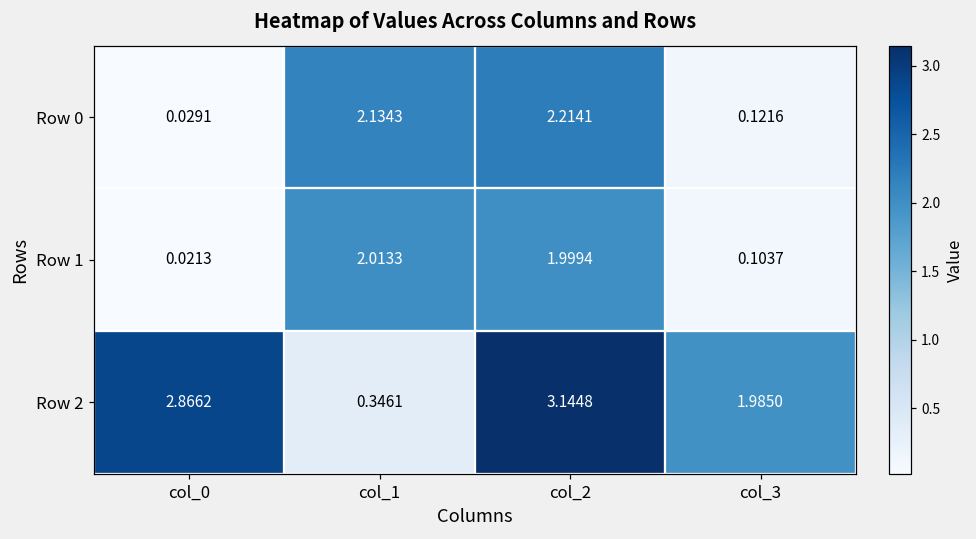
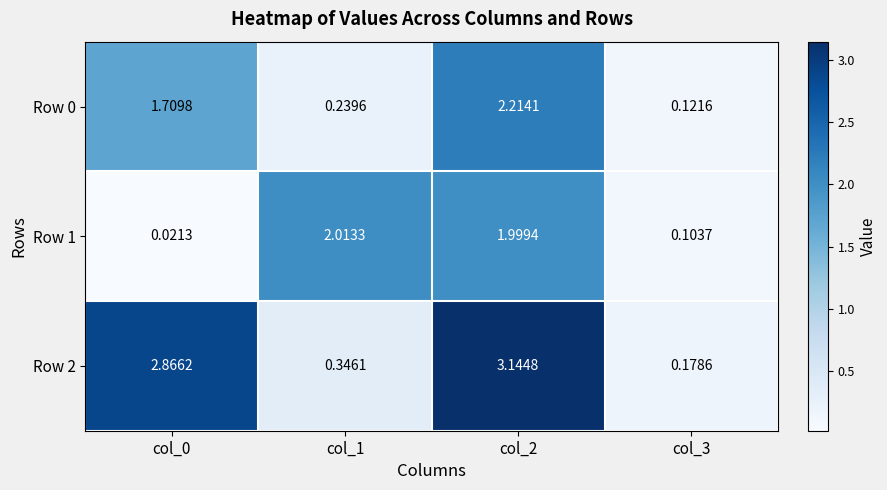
Row 0, col_0: 0.0291 -> 1.7098
Row 0, col_1: 2.1343 -> 0.2396
Row 2, col_3: 1.9850 -> 0.1786
